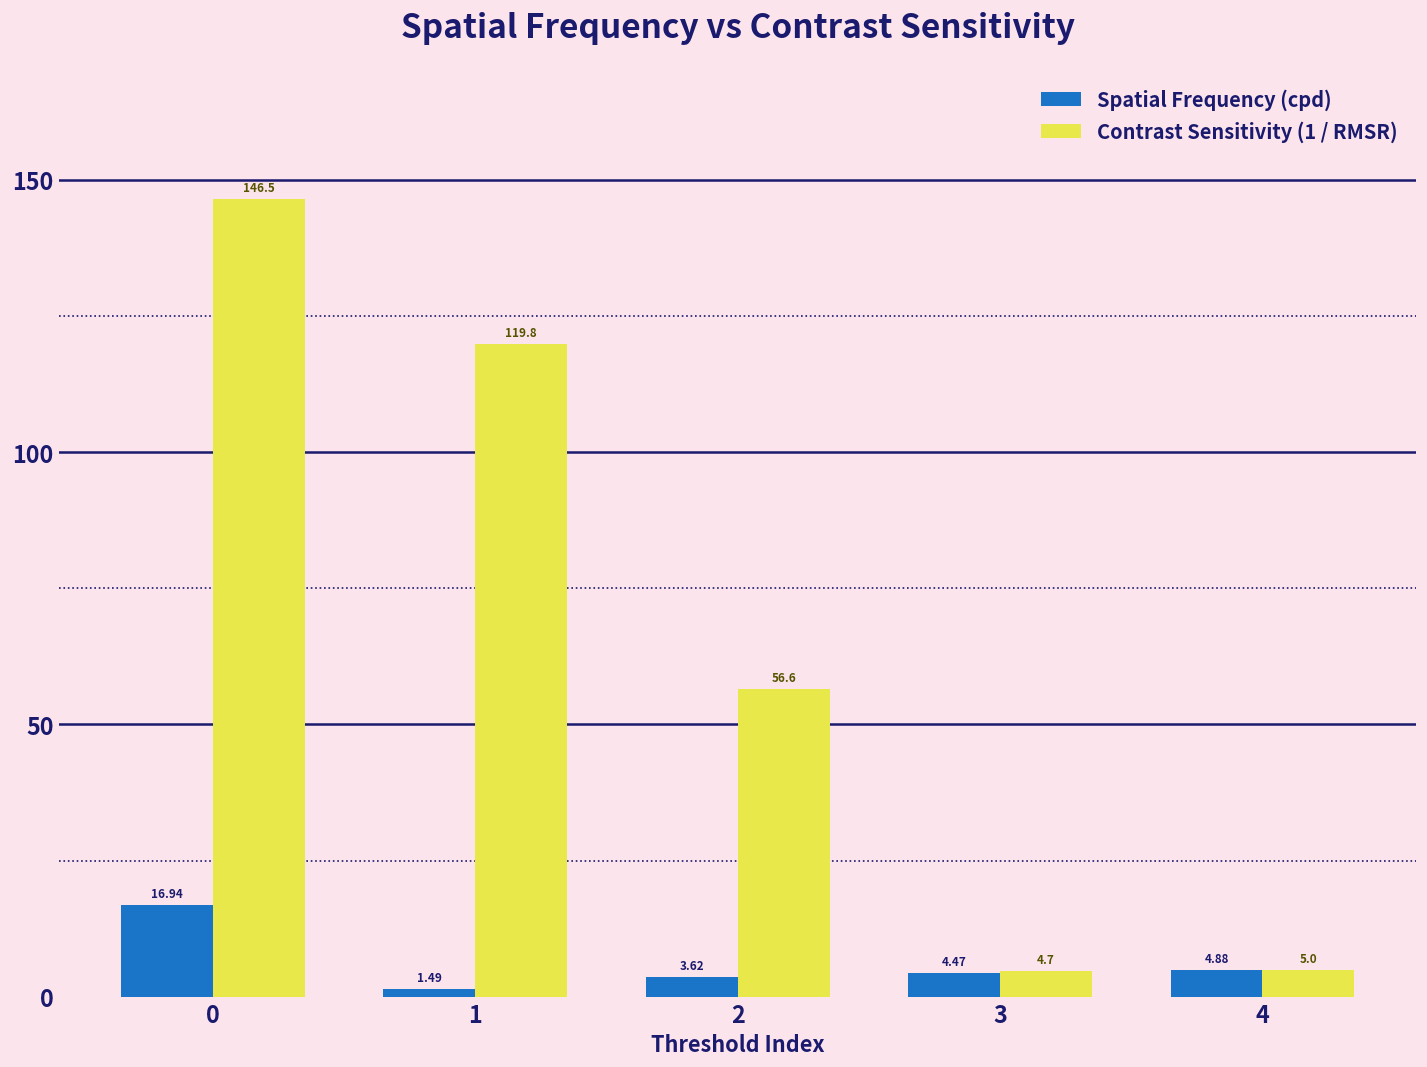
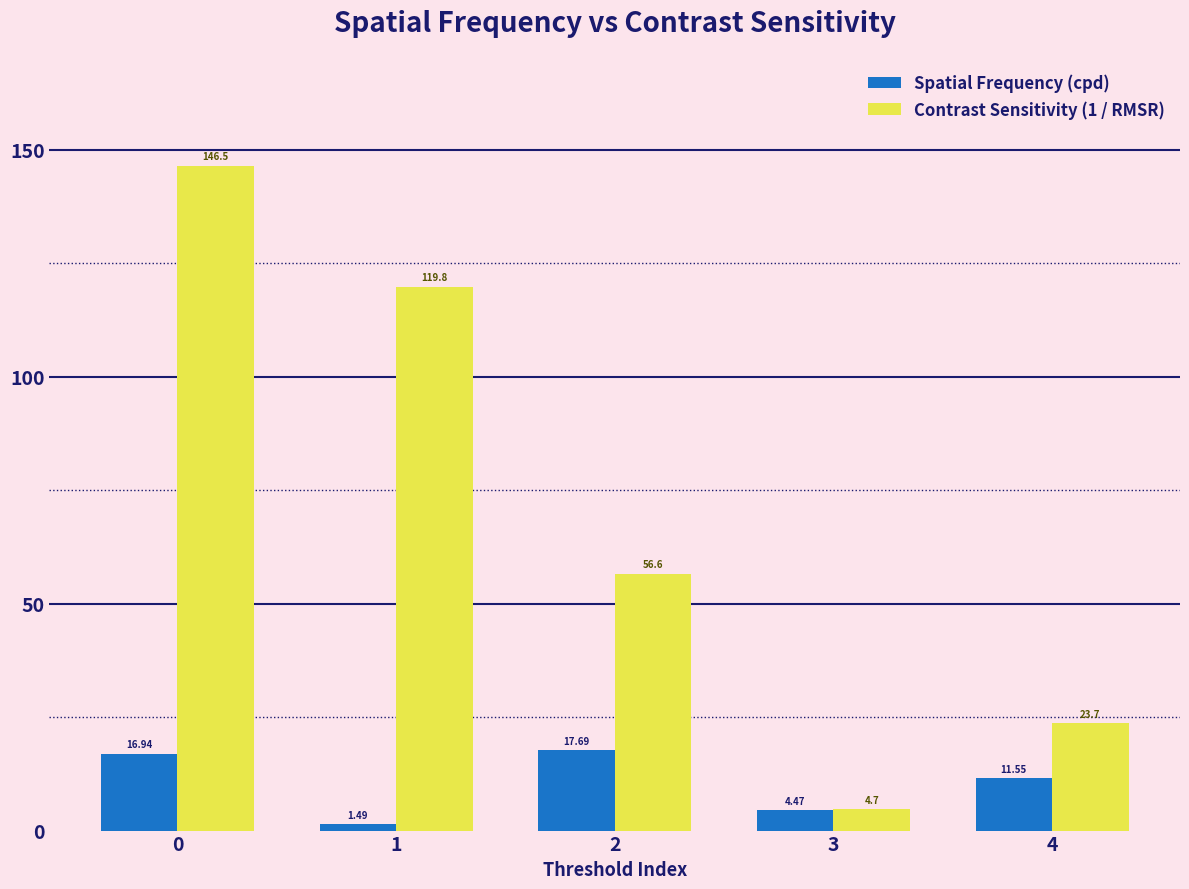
Spatial Frequency (cpd), 2: 3.62 -> 17.69
Spatial Frequency (cpd), 4: 4.88 -> 11.55
Contrast Sensitivity (1 / RMSR), 4: 5.0 -> 23.7
